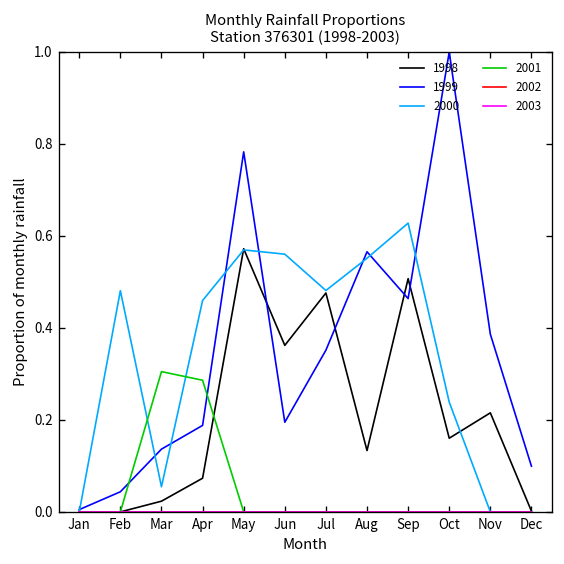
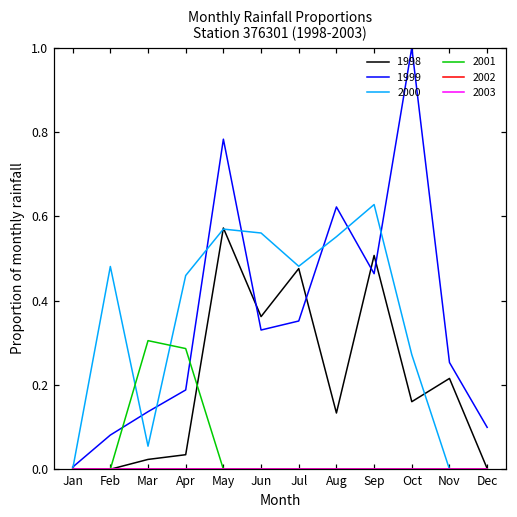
1999, Feb: 0.04 -> 0.08
1998, Apr: 0.07 -> 0.03
1999, Jun: 0.19 -> 0.33
1999, Aug: 0.57 -> 0.62
2000, Oct: 0.24 -> 0.27
1999, Nov: 0.39 -> 0.25
